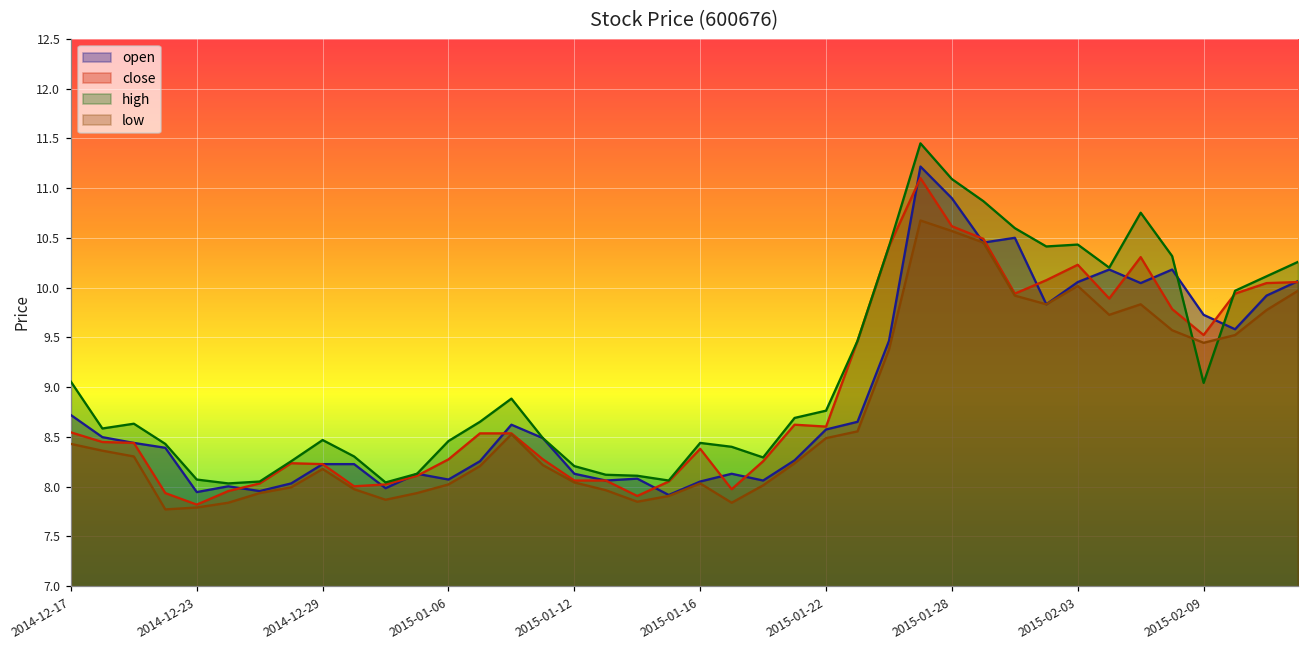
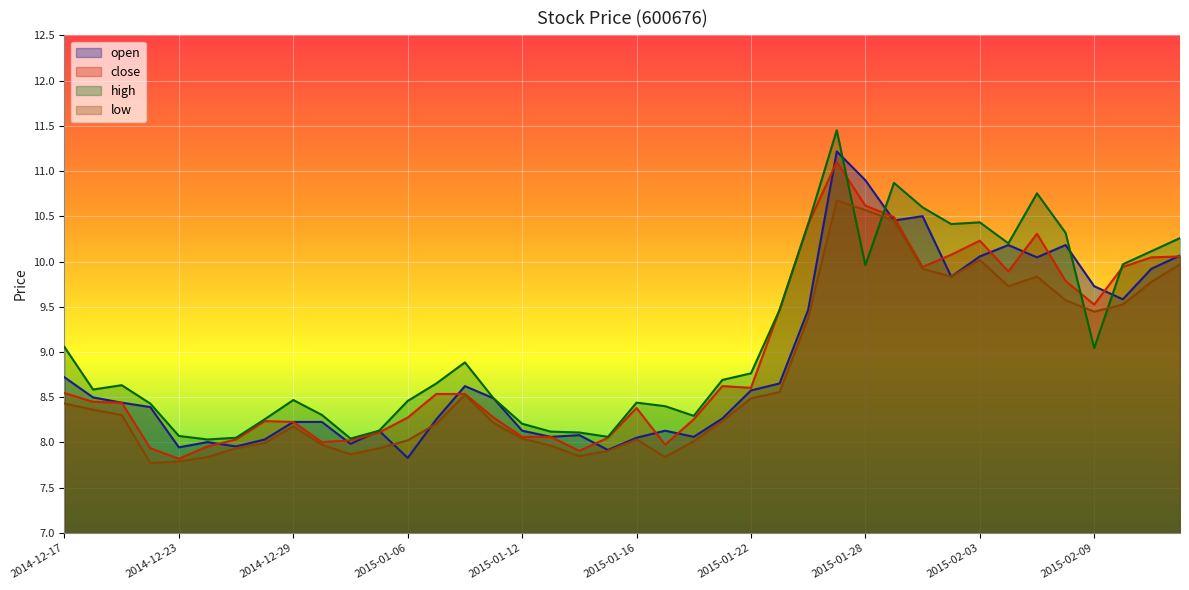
open, 2015-01-06: 8.1 -> 7.8
high, 2015-01-28: 11.1 -> 10.0
